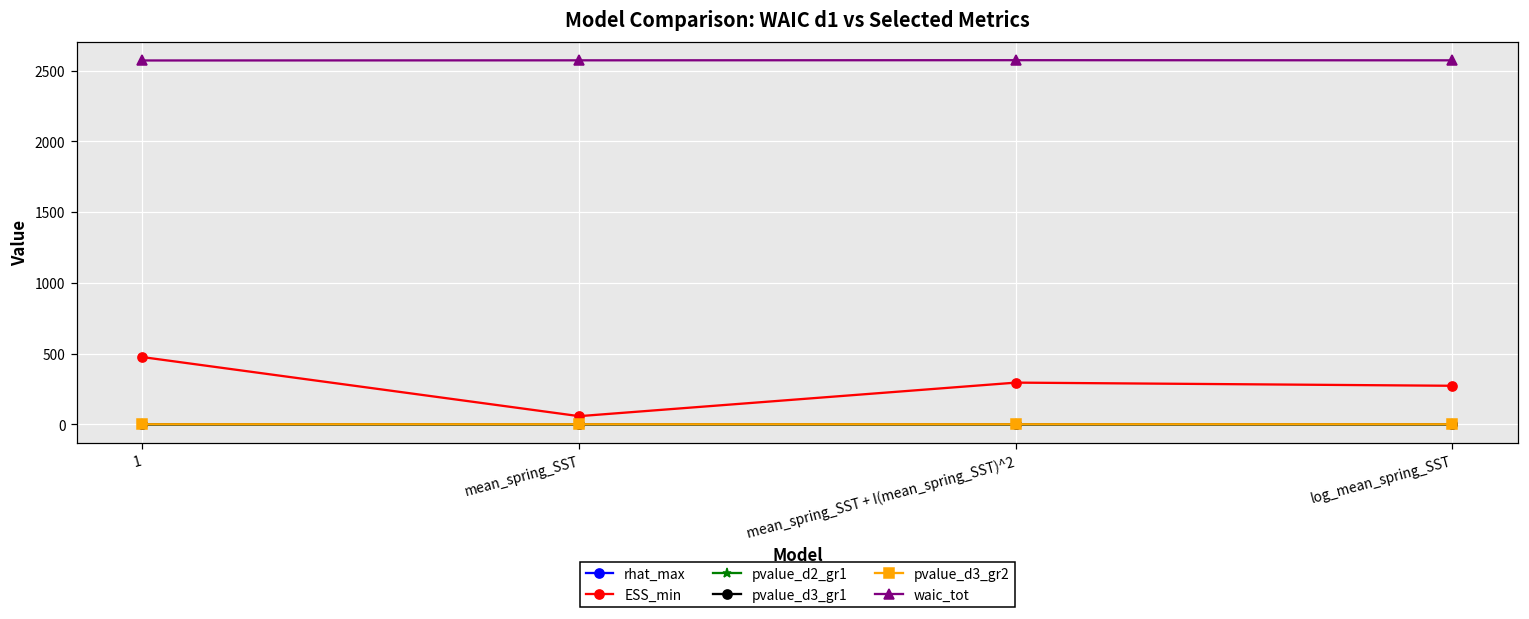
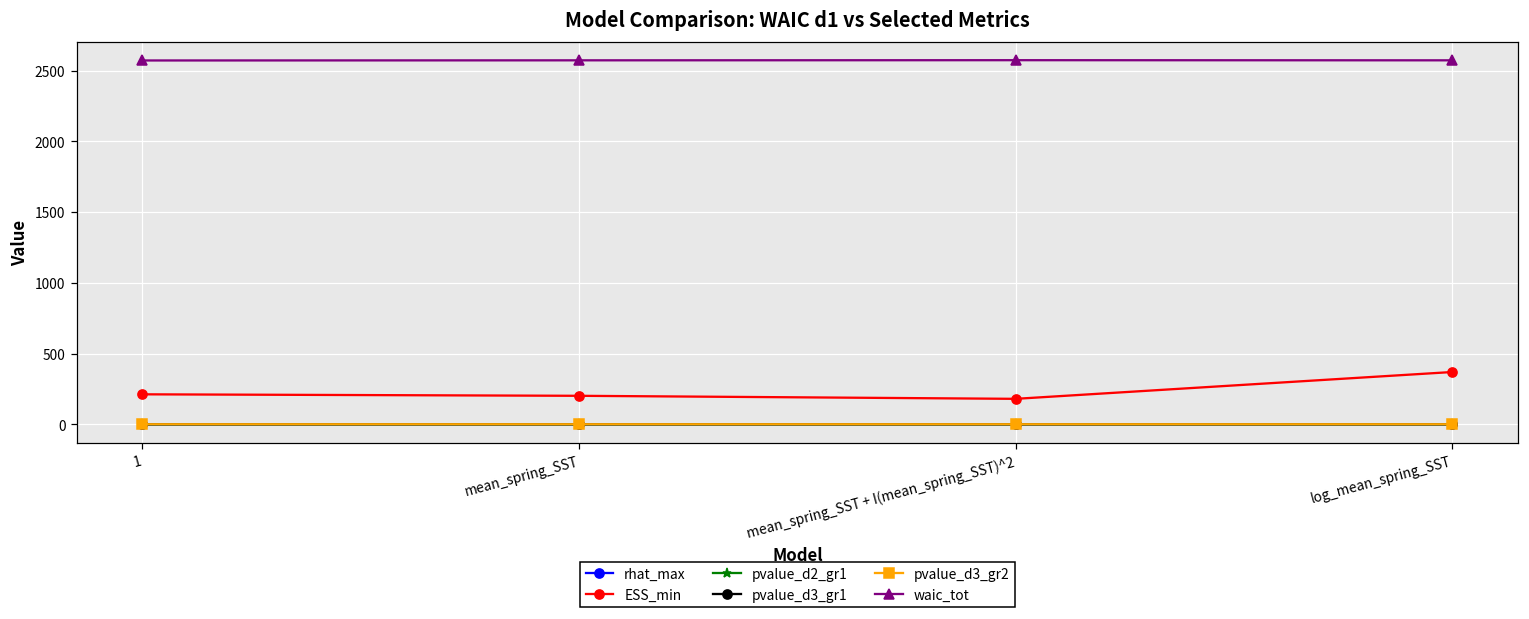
ESS_min, 1: 480 -> 210
ESS_min, mean_spring_SST: 60 -> 200
ESS_min, mean_spring_SST + I(mean_spring_SST)^2: 290 -> 180
ESS_min, log_mean_spring_SST: 270 -> 370
